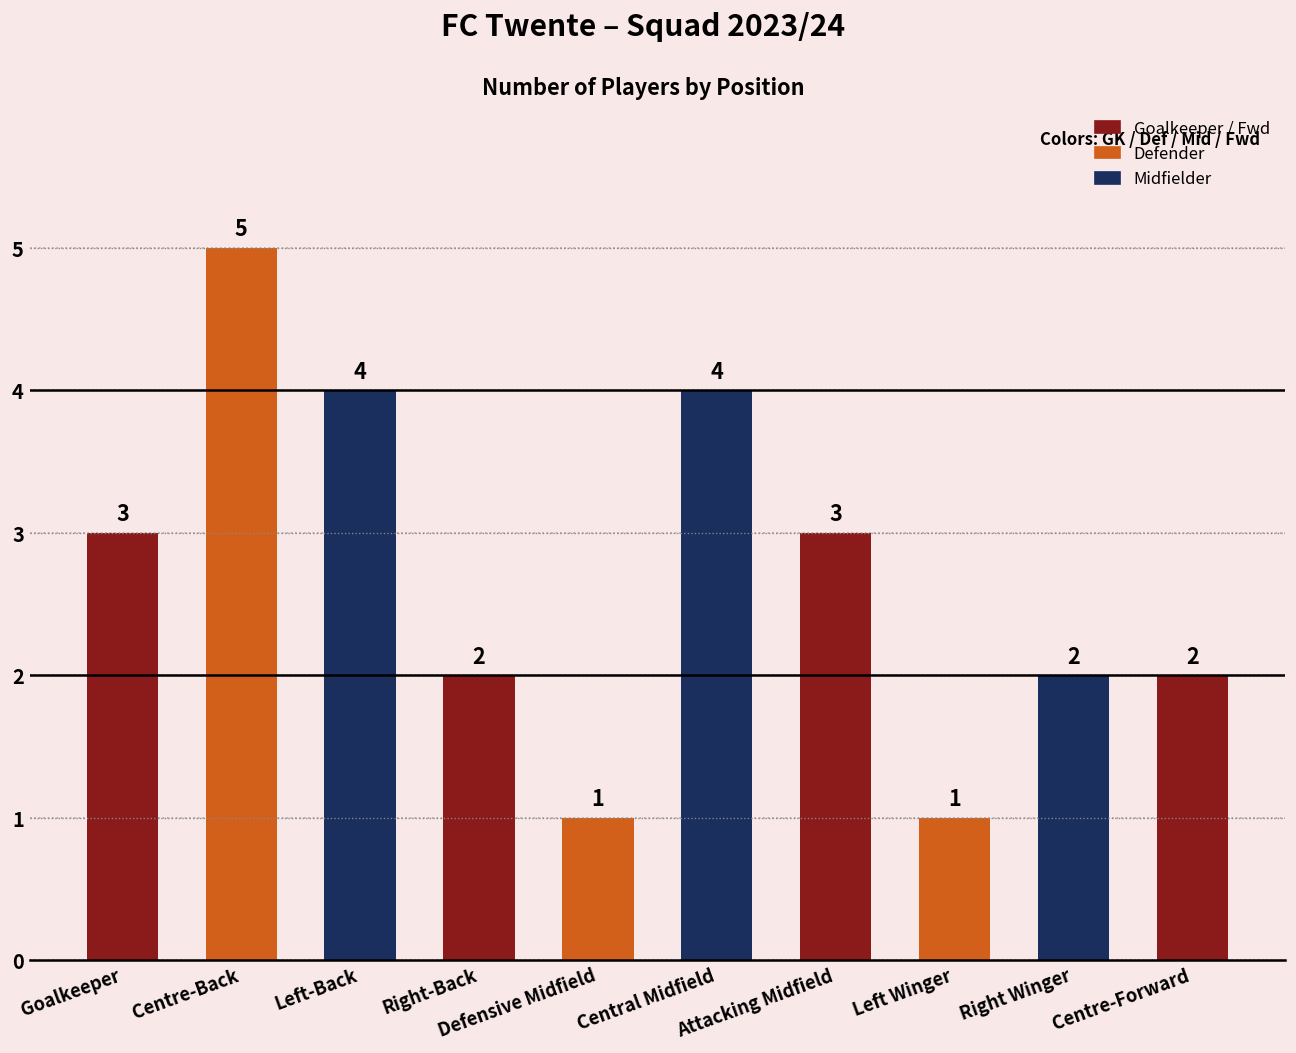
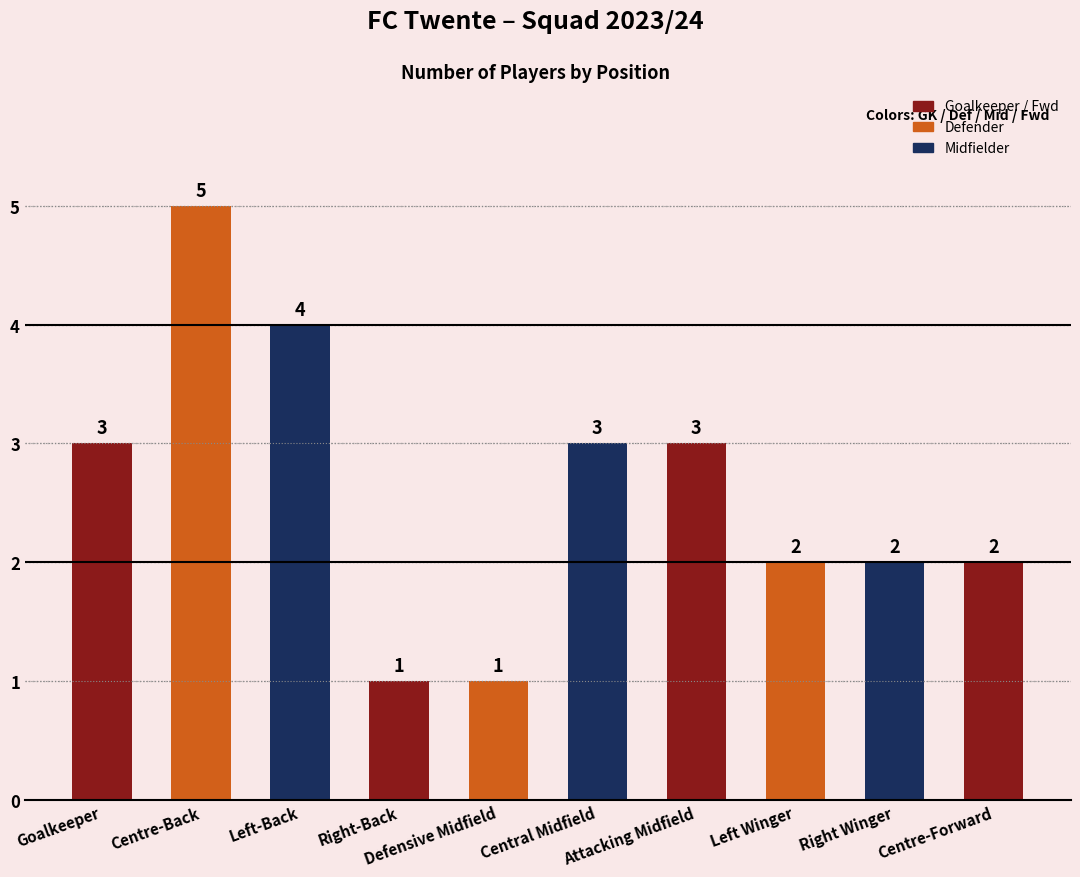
Right-Back: 2 -> 1
Central Midfield: 4 -> 3
Left Winger: 1 -> 2
